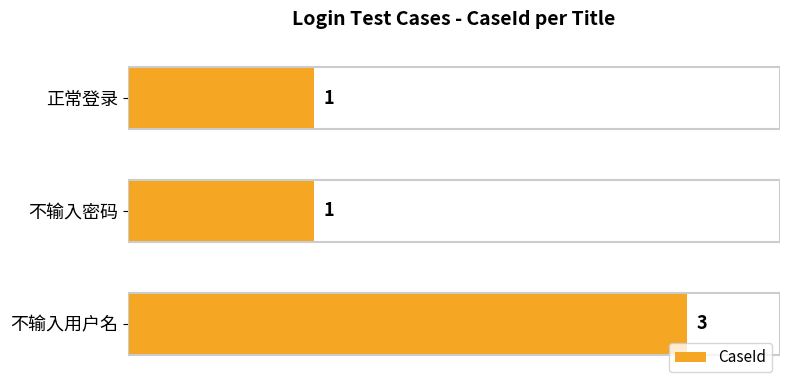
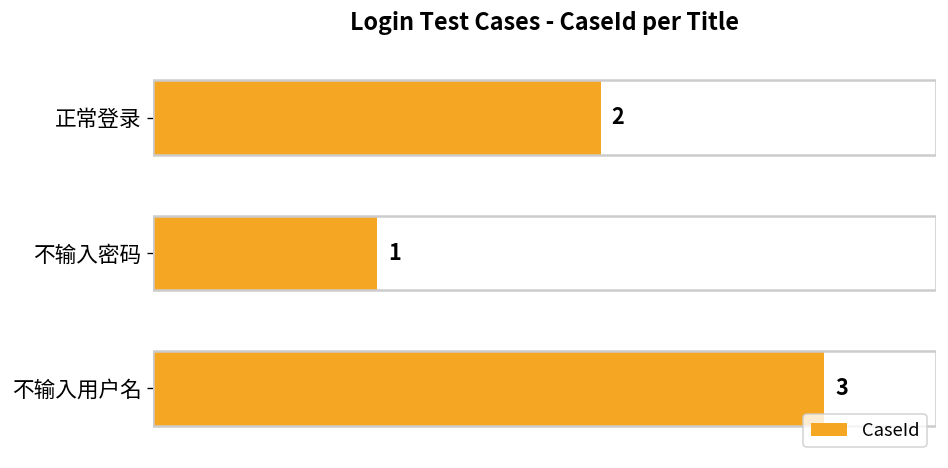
正常登录: 1 -> 2
